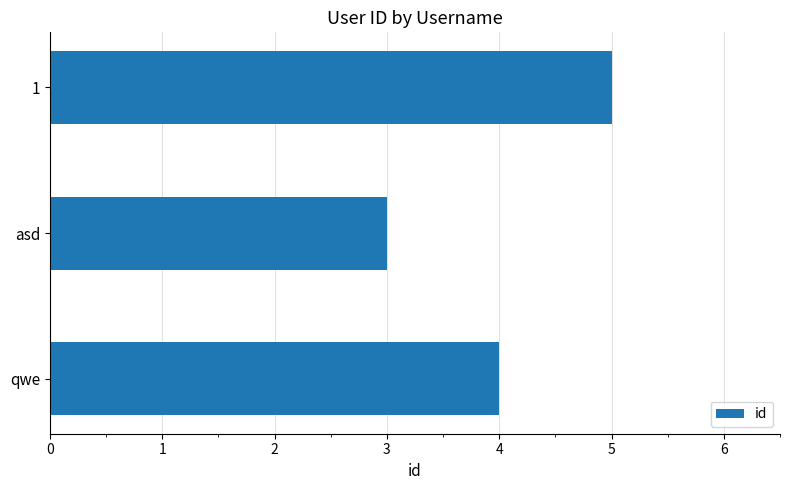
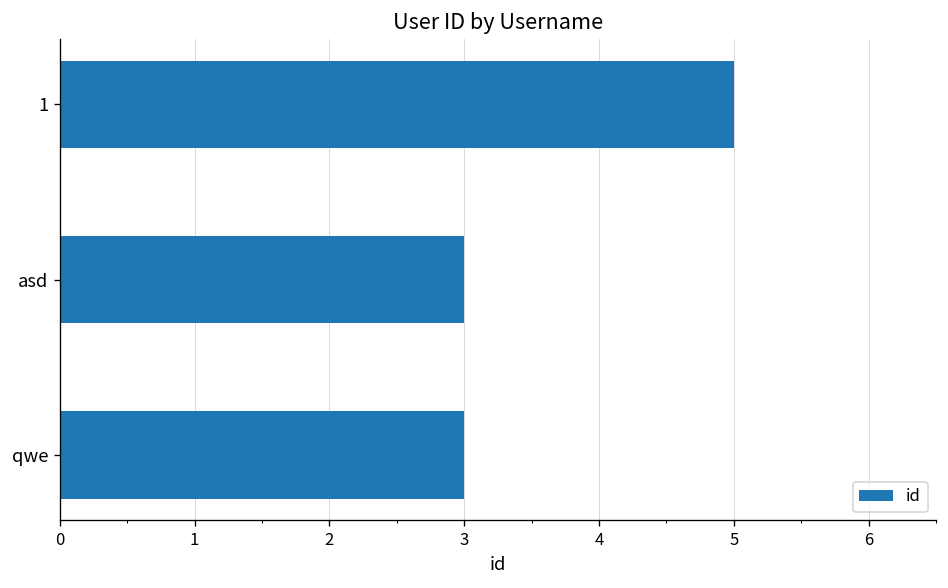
qwe: 4 -> 3
